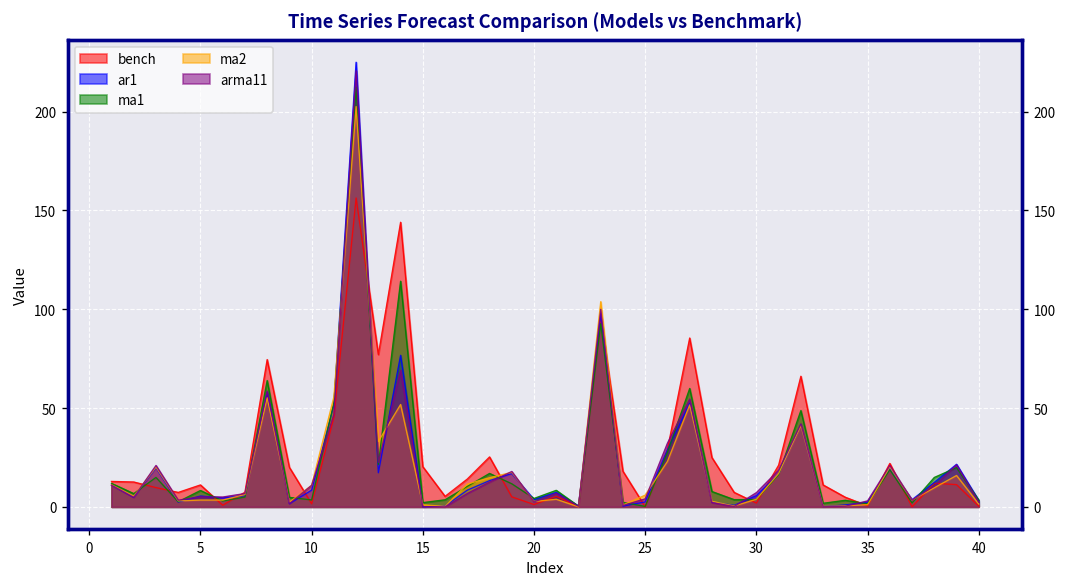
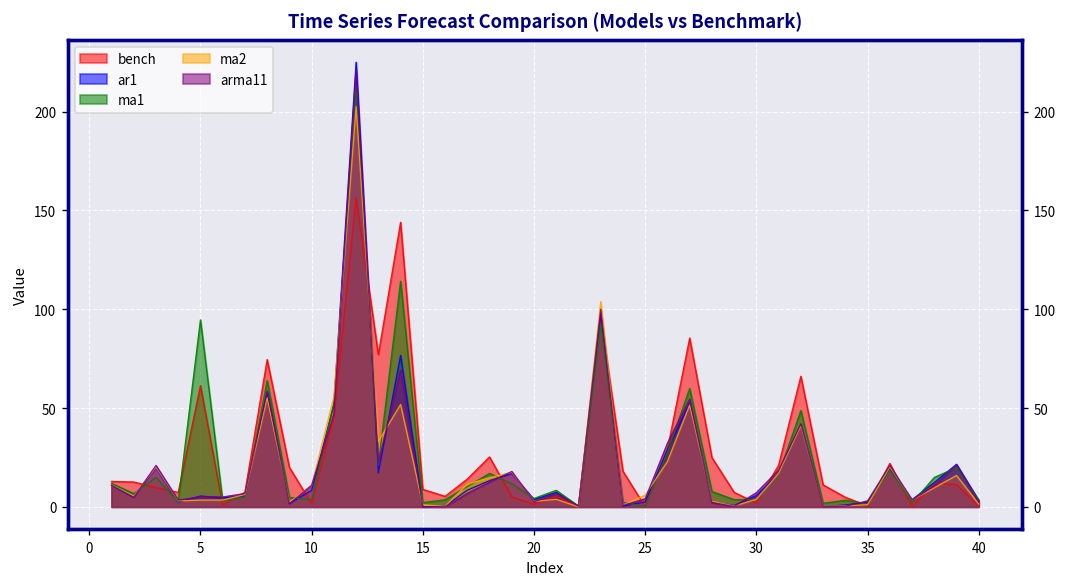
bench, 5: 11 -> 61
ma1, 5: 8 -> 95
bench, 15: 20 -> 9
